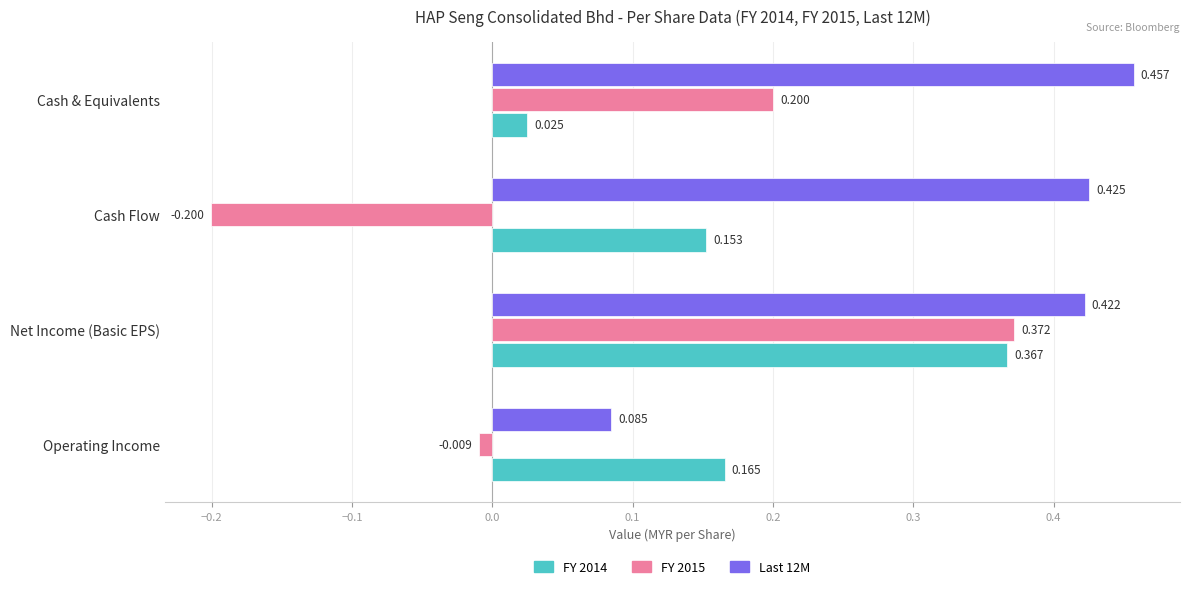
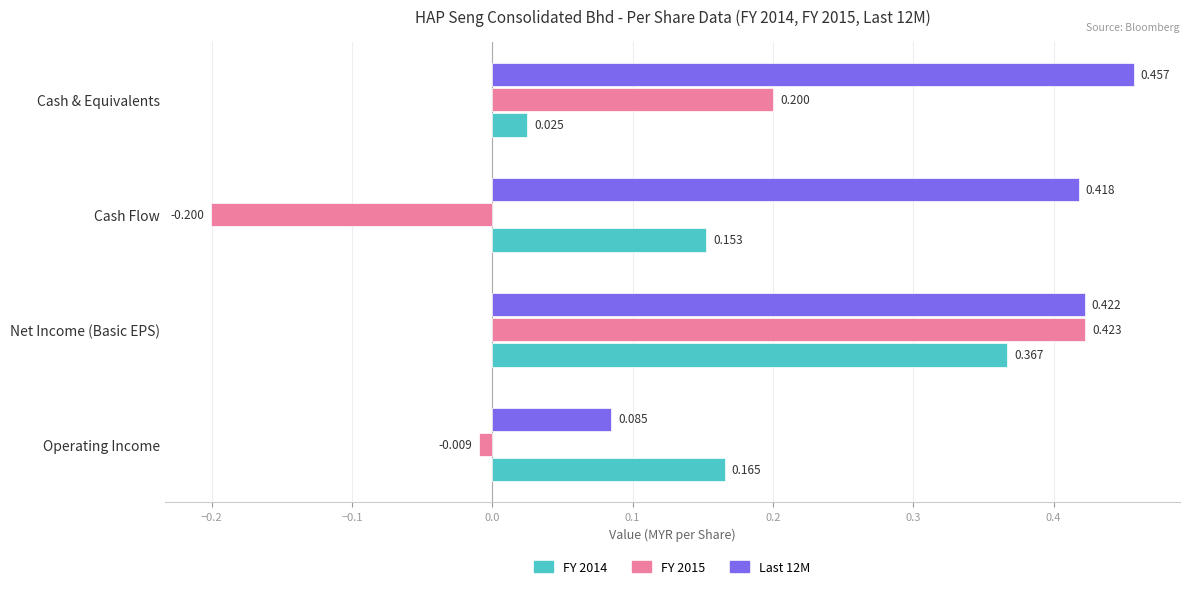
Last 12M, Cash Flow: 0.425 -> 0.418
FY 2015, Net Income (Basic EPS): 0.372 -> 0.423
